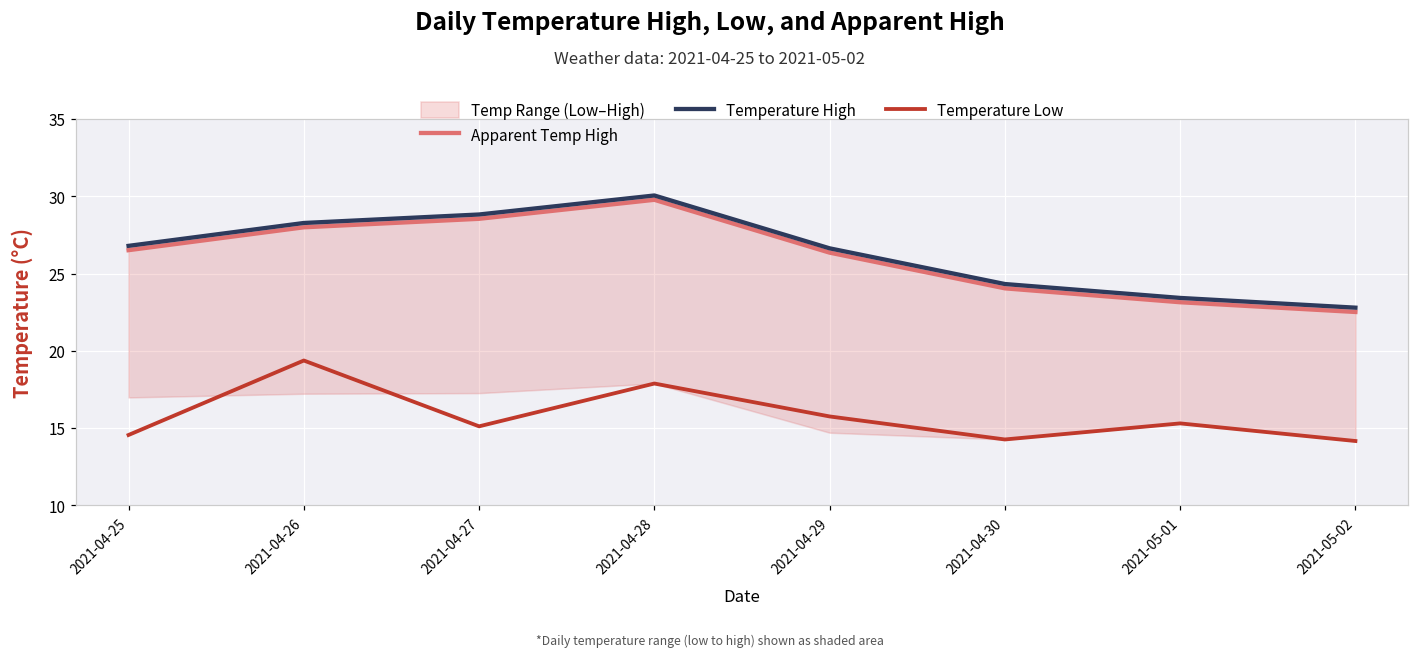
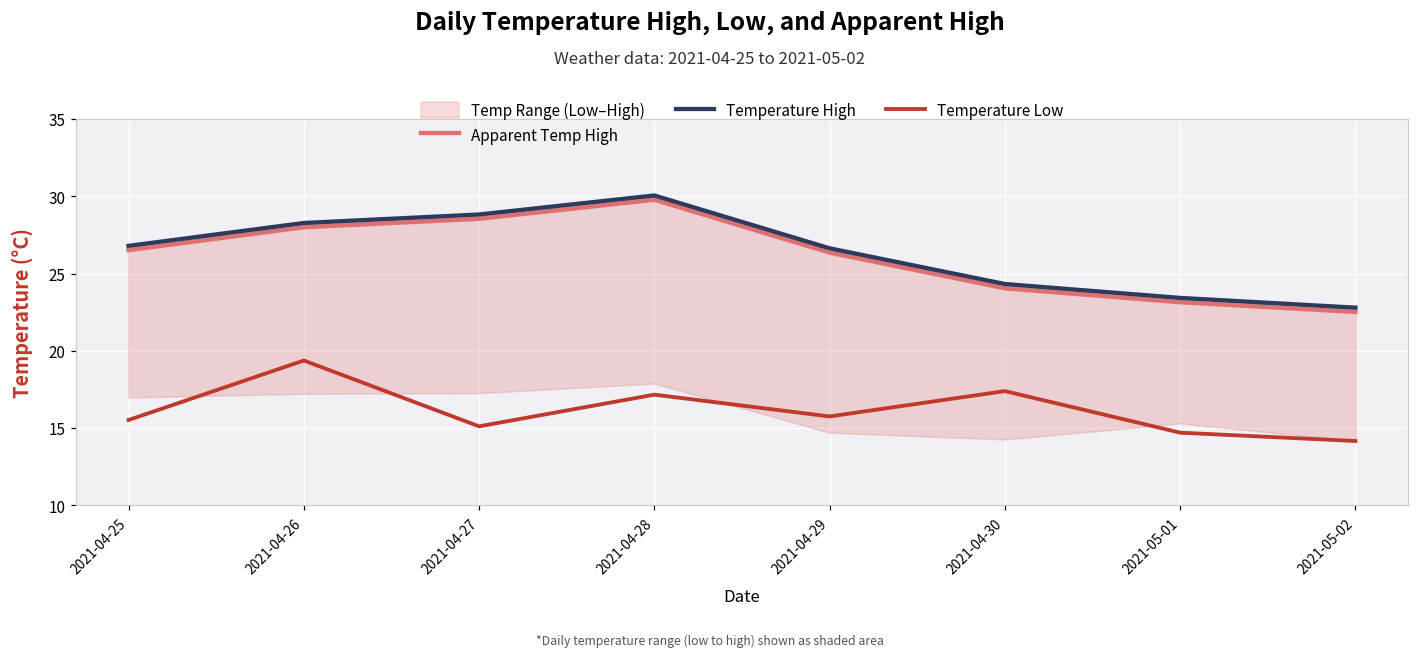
Temperature Low, 2021-04-25: 14.6 -> 15.5
Temperature Low, 2021-04-28: 17.9 -> 17.2
Temperature Low, 2021-04-30: 14.3 -> 17.4
Temperature Low, 2021-05-01: 15.3 -> 14.7
